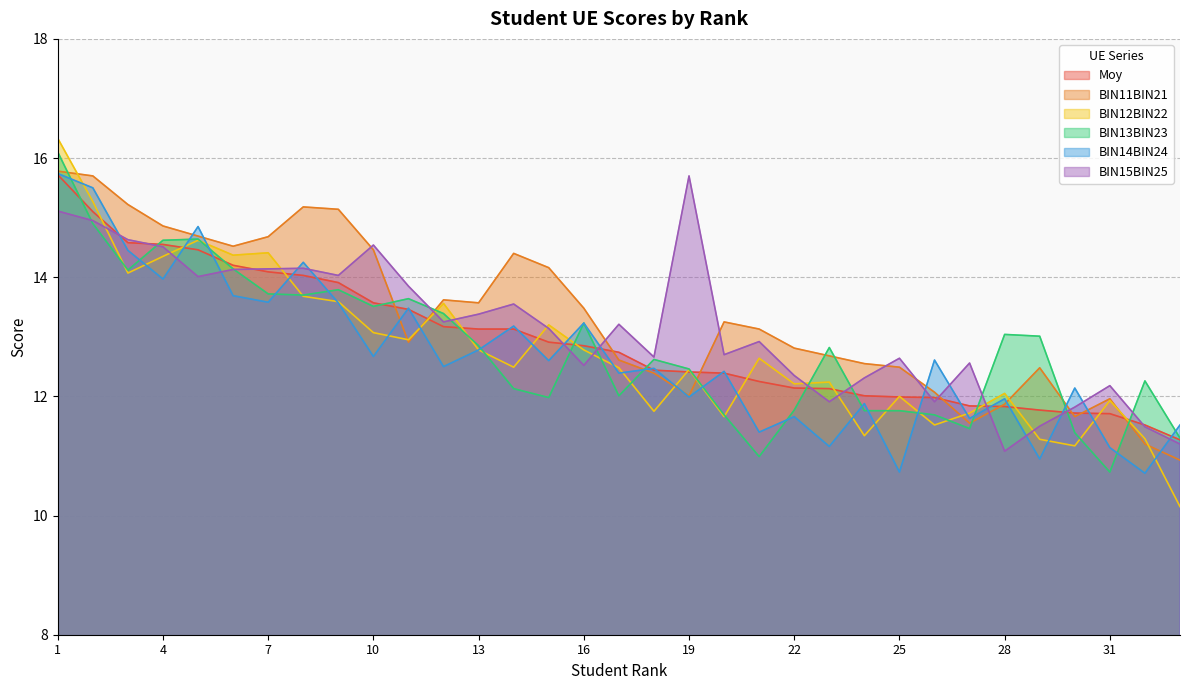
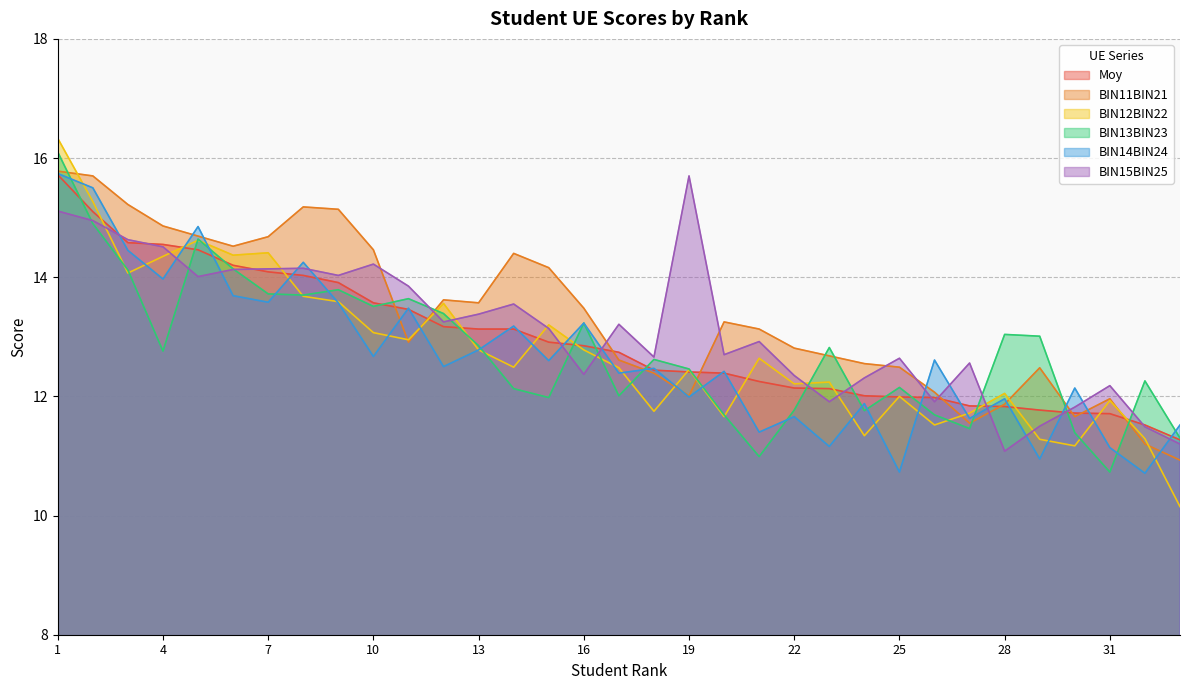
BIN13BIN23, 4: 14.6 -> 12.8
BIN15BIN25, 10: 14.5 -> 14.2
BIN15BIN25, 16: 12.5 -> 12.4
BIN13BIN23, 25: 11.8 -> 12.2
